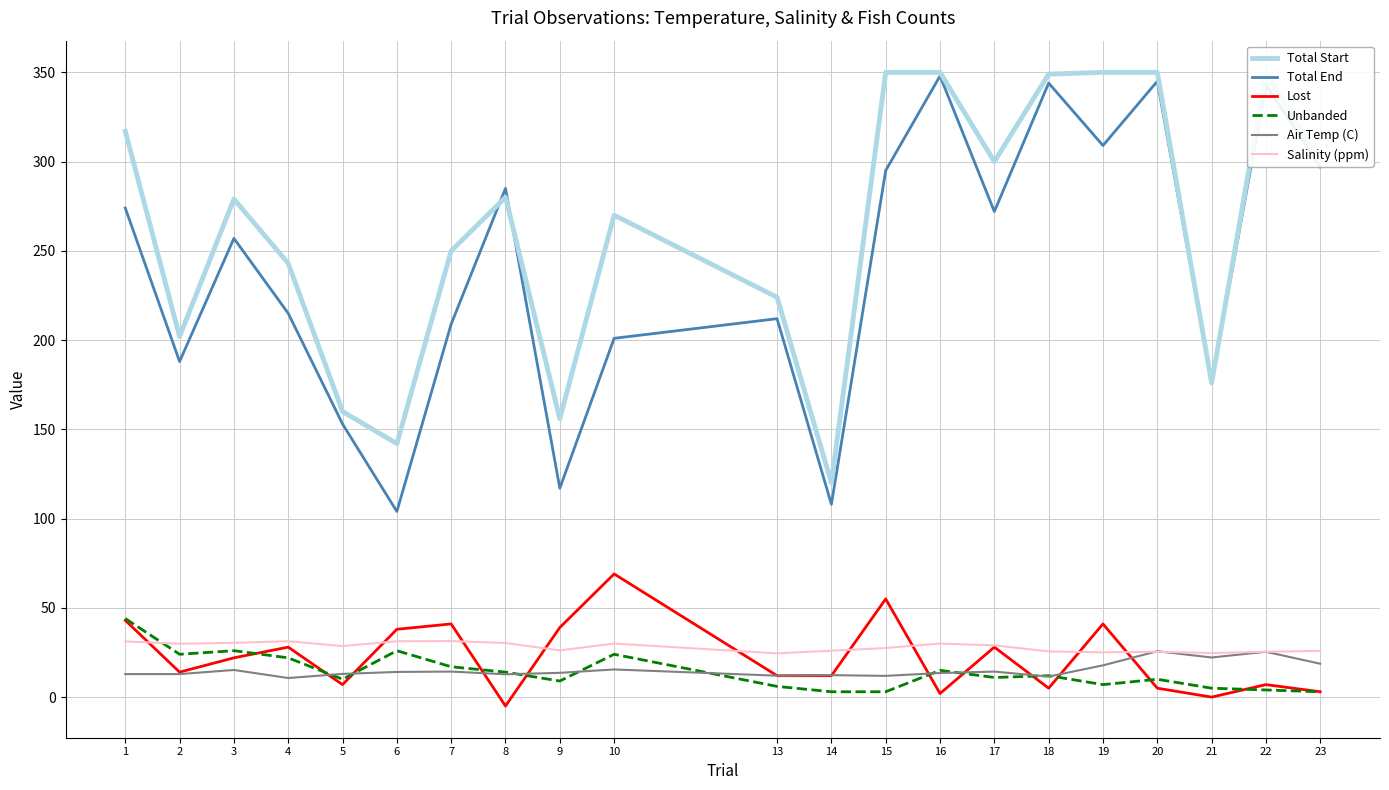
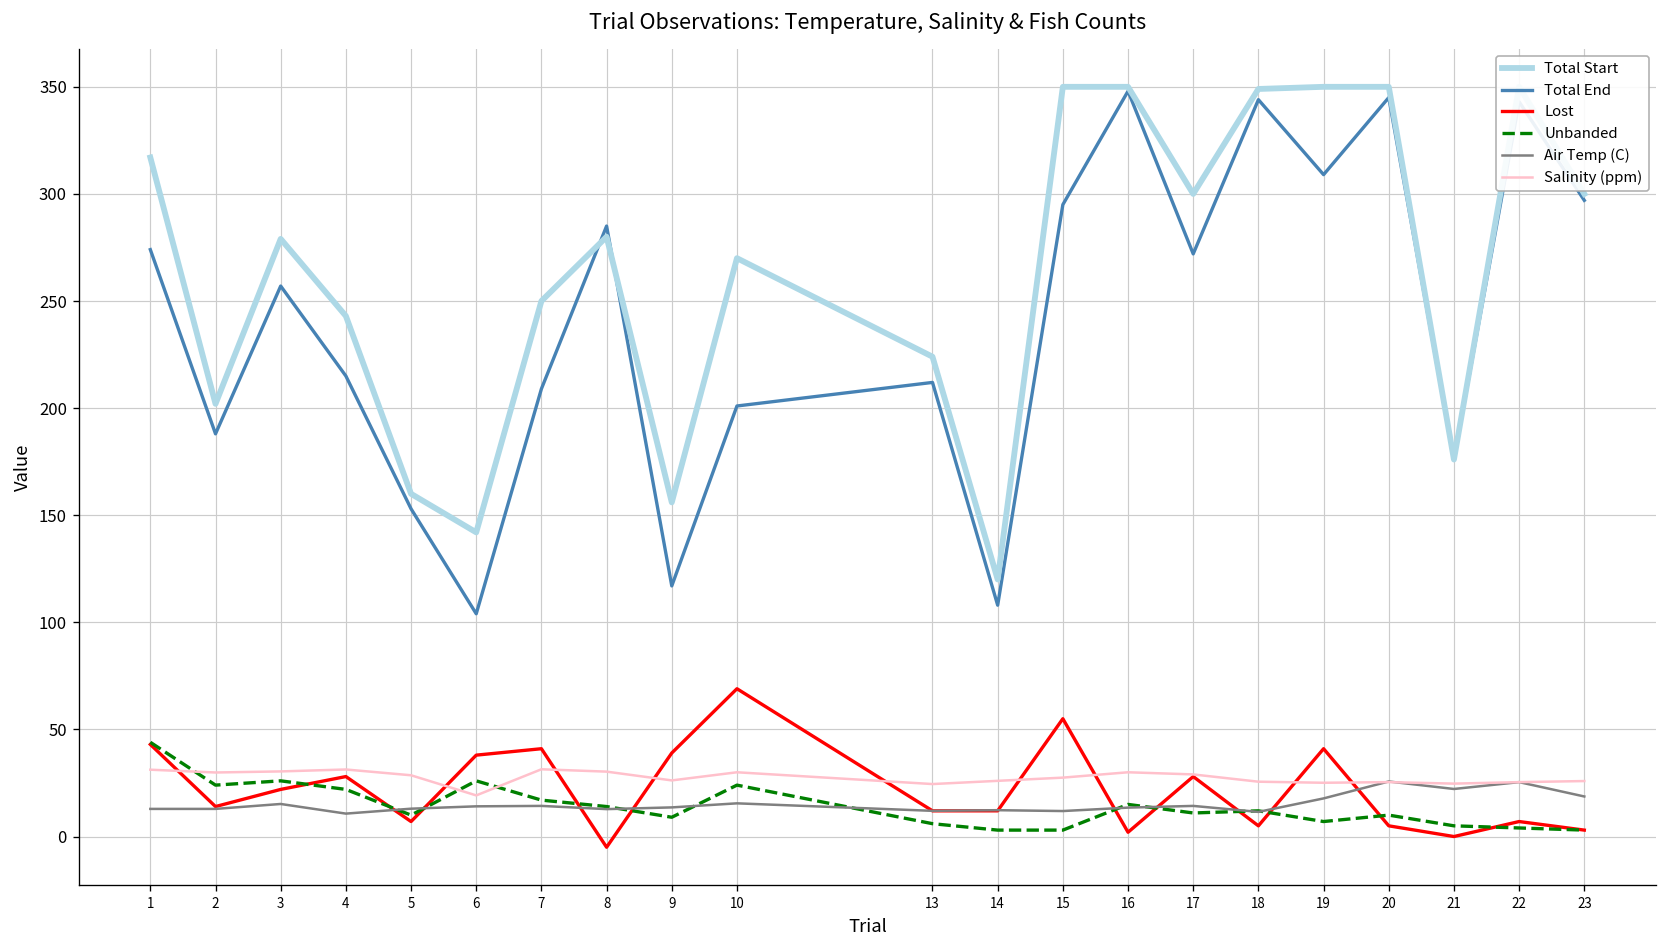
Salinity (ppm), 6: 31 -> 19
